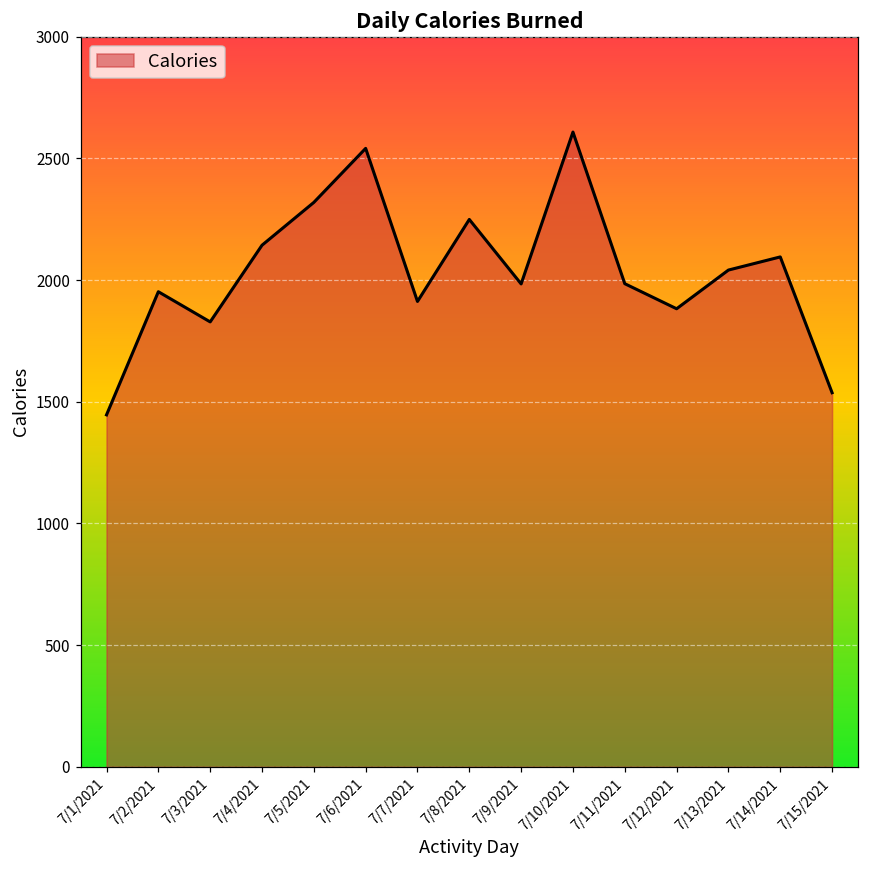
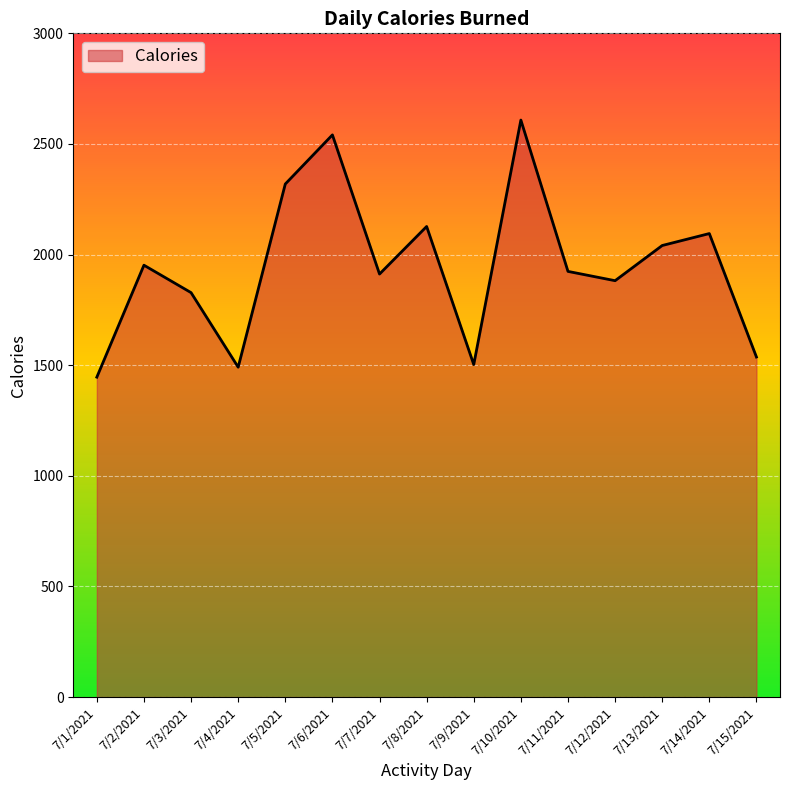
7/4/2021: 2140 -> 1490
7/8/2021: 2250 -> 2130
7/9/2021: 1980 -> 1500
7/11/2021: 1990 -> 1920
